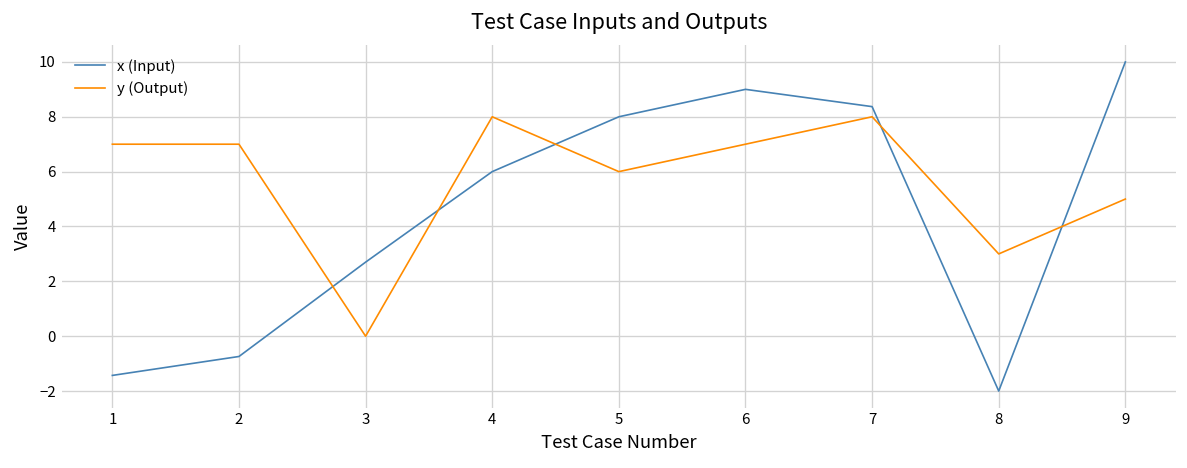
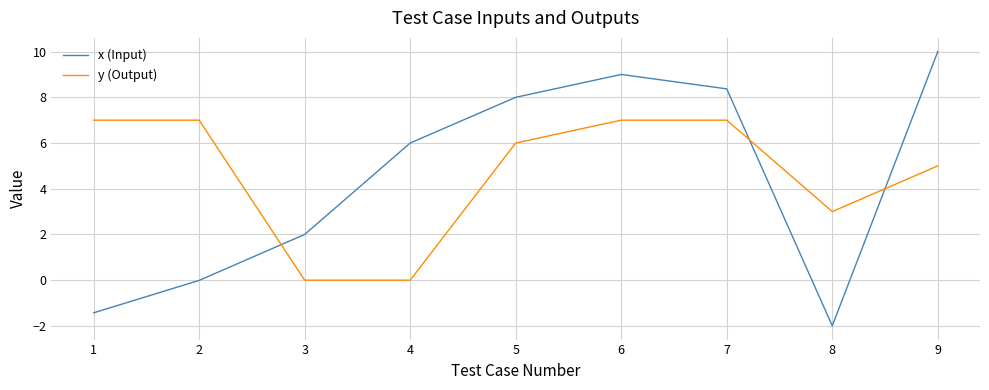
x (Input), 2: -0.7 -> 0.0
x (Input), 3: 2.7 -> 2.0
y (Output), 4: 8 -> 0
y (Output), 7: 8 -> 7
